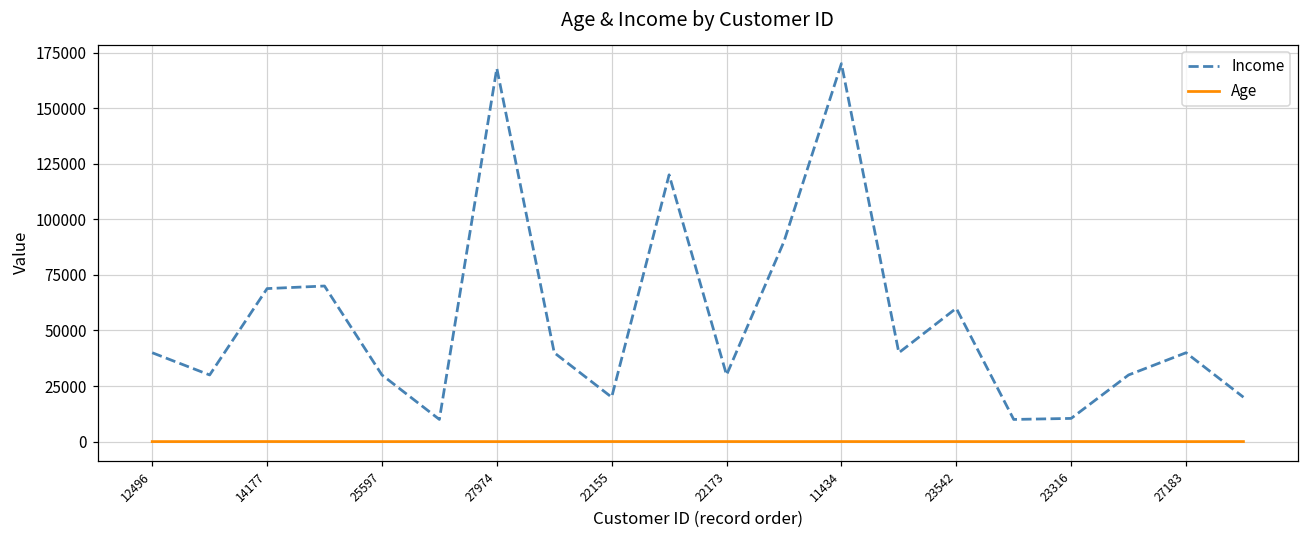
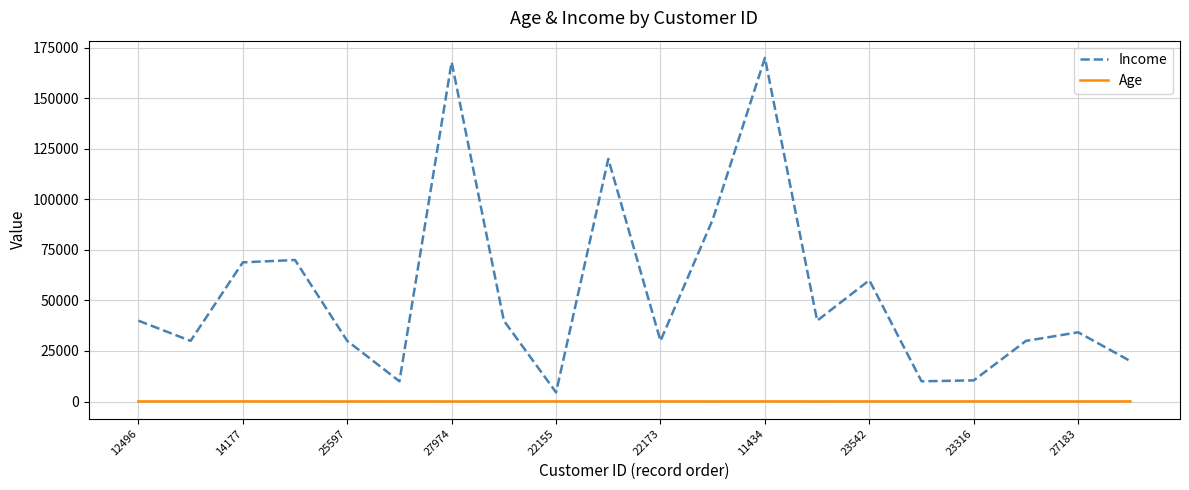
Income, 22155: 20000 -> 5000
Income, 27183: 40000 -> 34000
